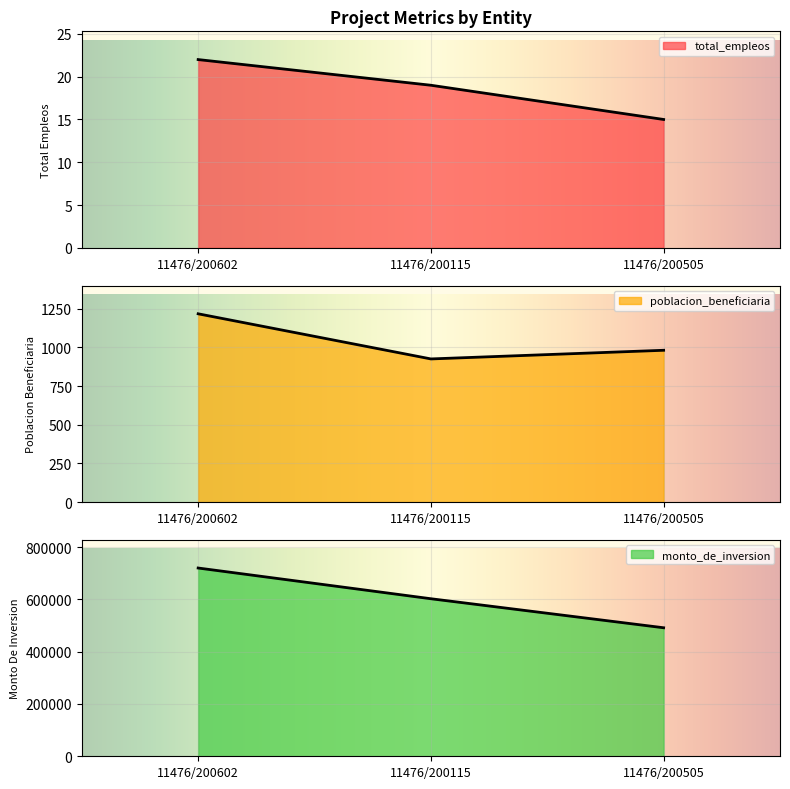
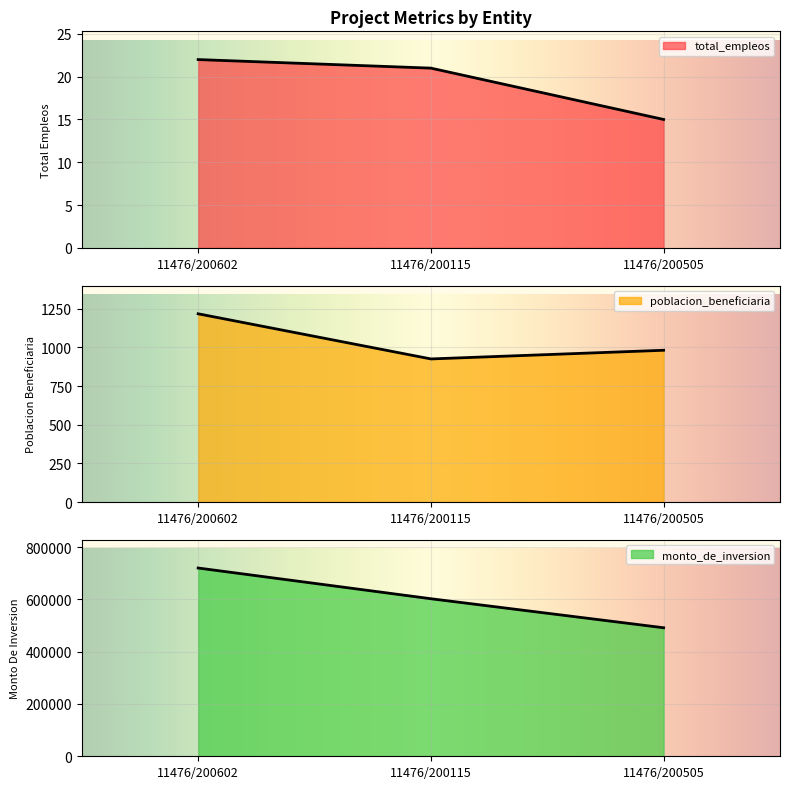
Project Metrics by Entity, 11476/200115: 19 -> 21
